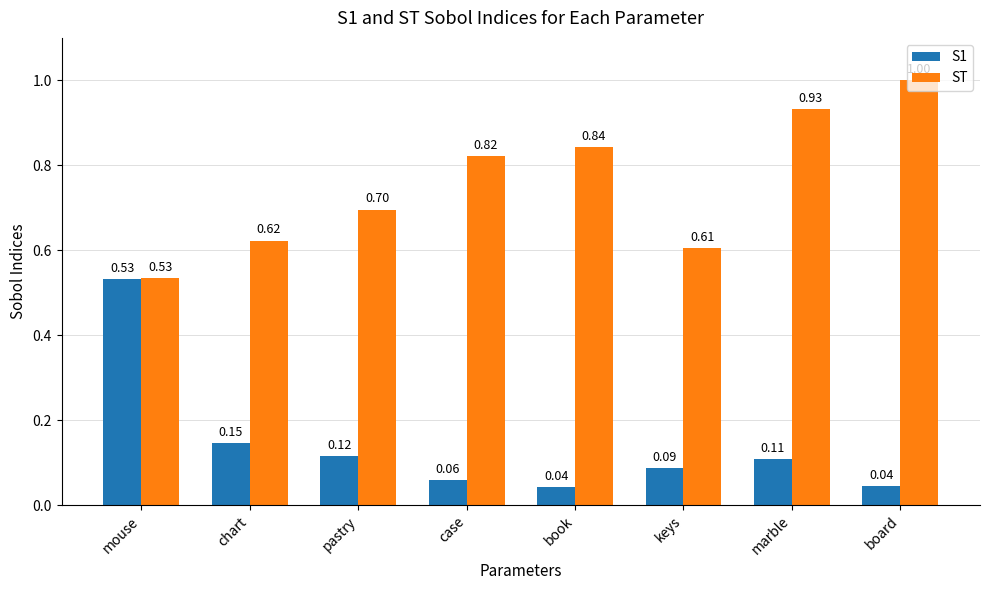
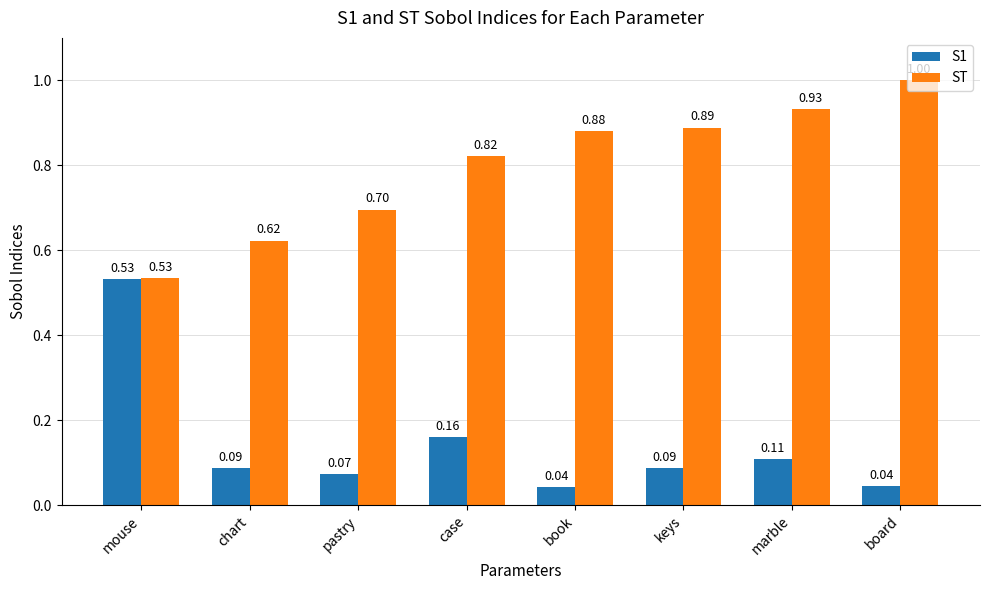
S1, chart: 0.15 -> 0.09
S1, pastry: 0.12 -> 0.07
S1, case: 0.06 -> 0.16
ST, book: 0.84 -> 0.88
ST, keys: 0.61 -> 0.89
